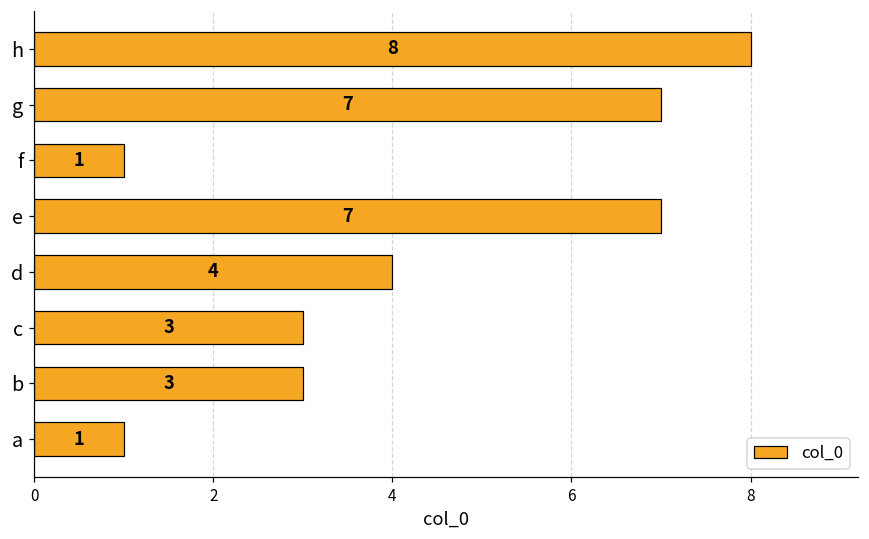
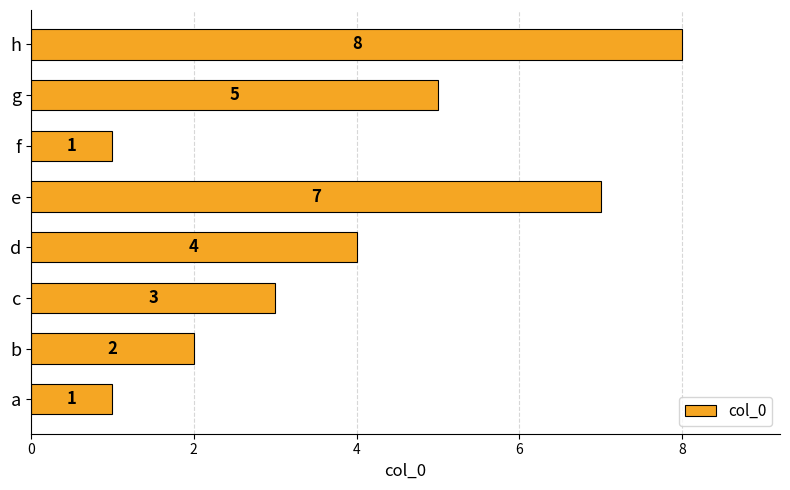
g: 7 -> 5
b: 3 -> 2
